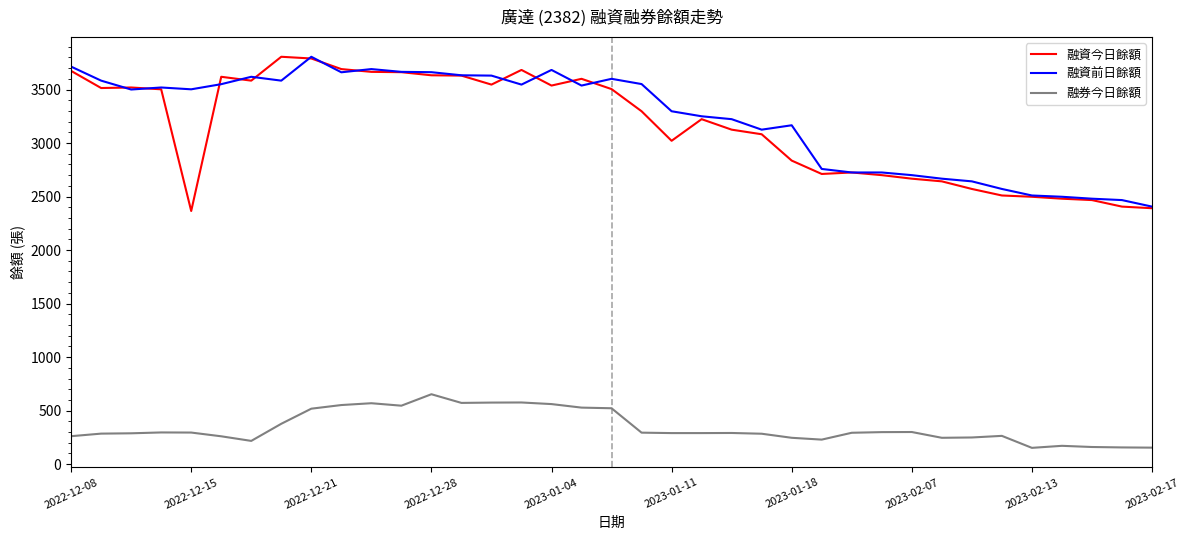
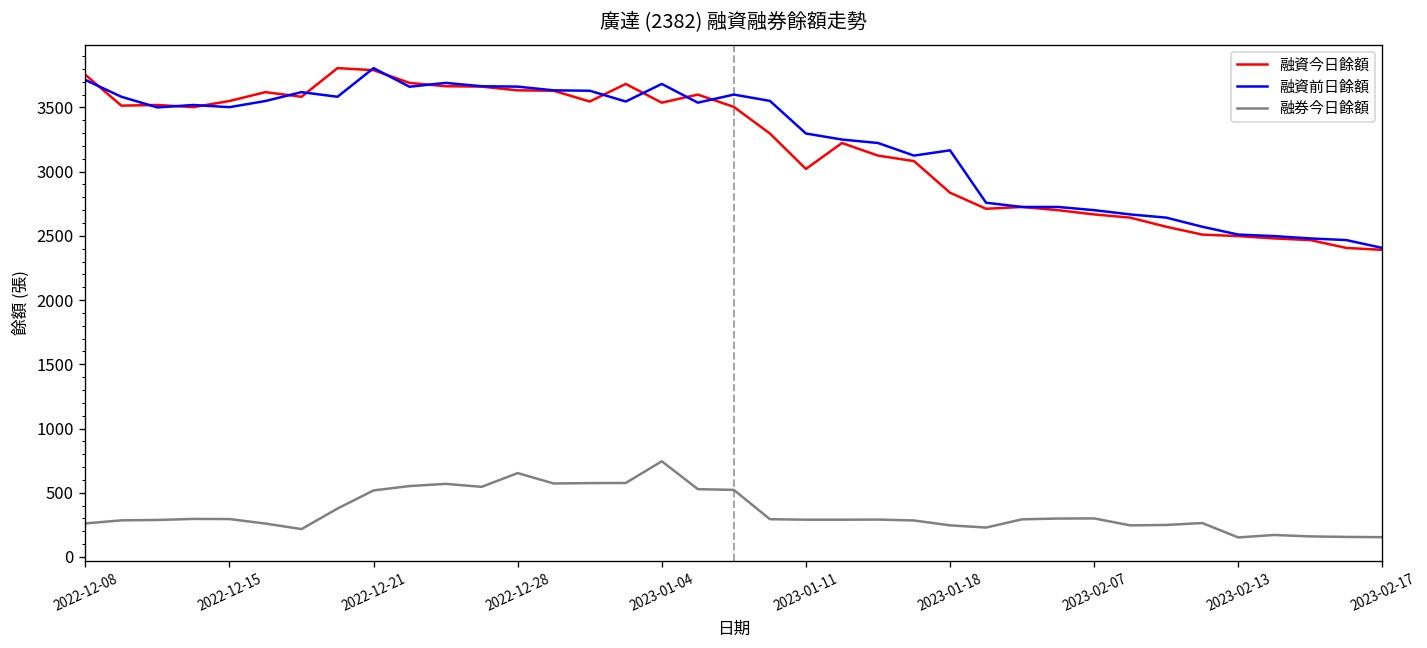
融資今日餘額, 2022-12-08: 3670 -> 3750
融資今日餘額, 2022-12-15: 2370 -> 3550
融券今日餘額, 2023-01-04: 560 -> 750
